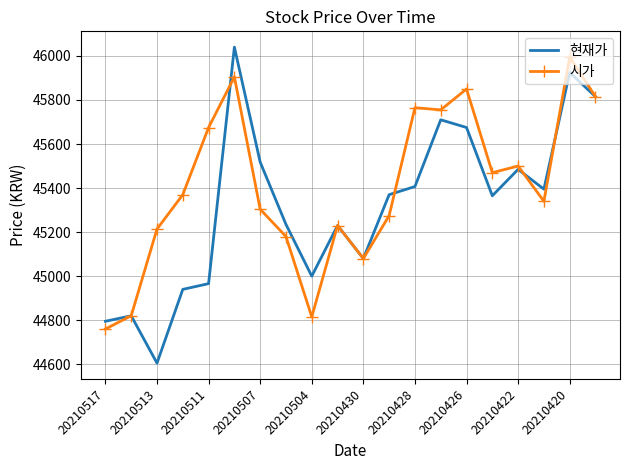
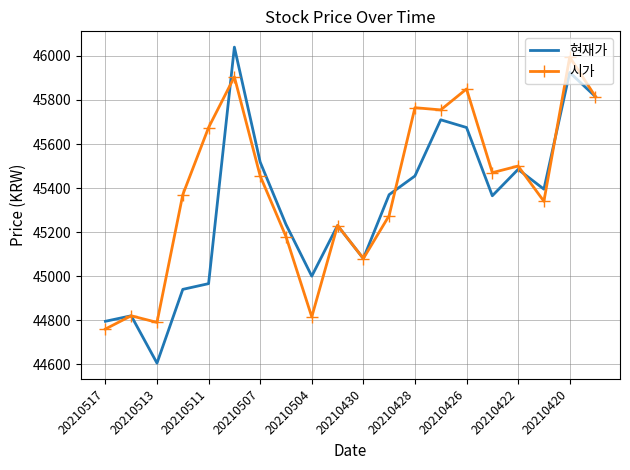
시가, 20210513: 45210 -> 44790
시가, 20210507: 45300 -> 45460
현재가, 20210428: 45410 -> 45460
